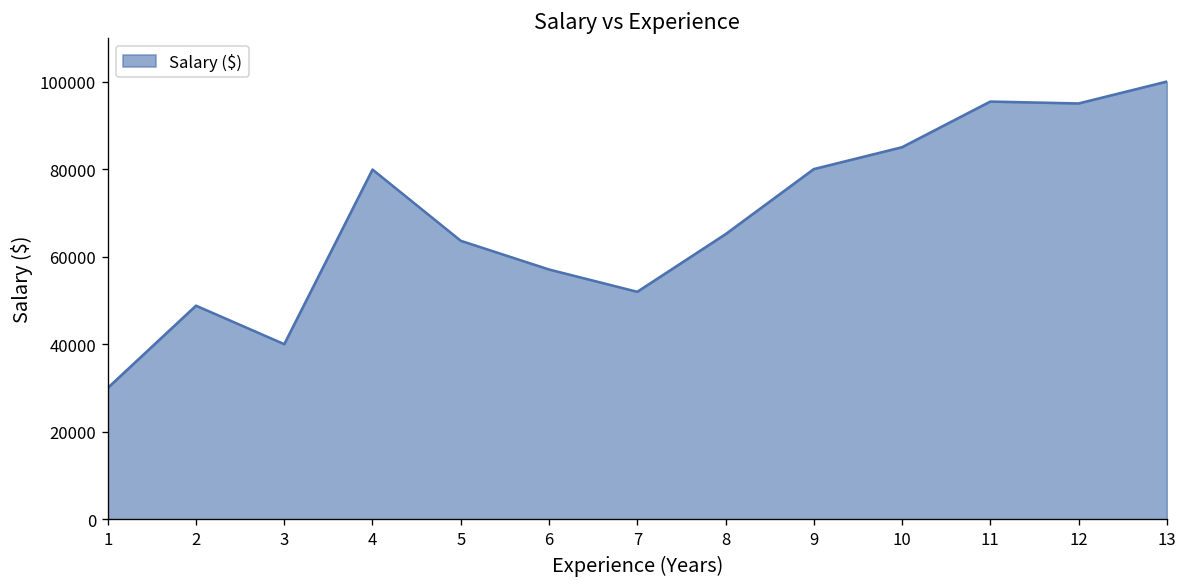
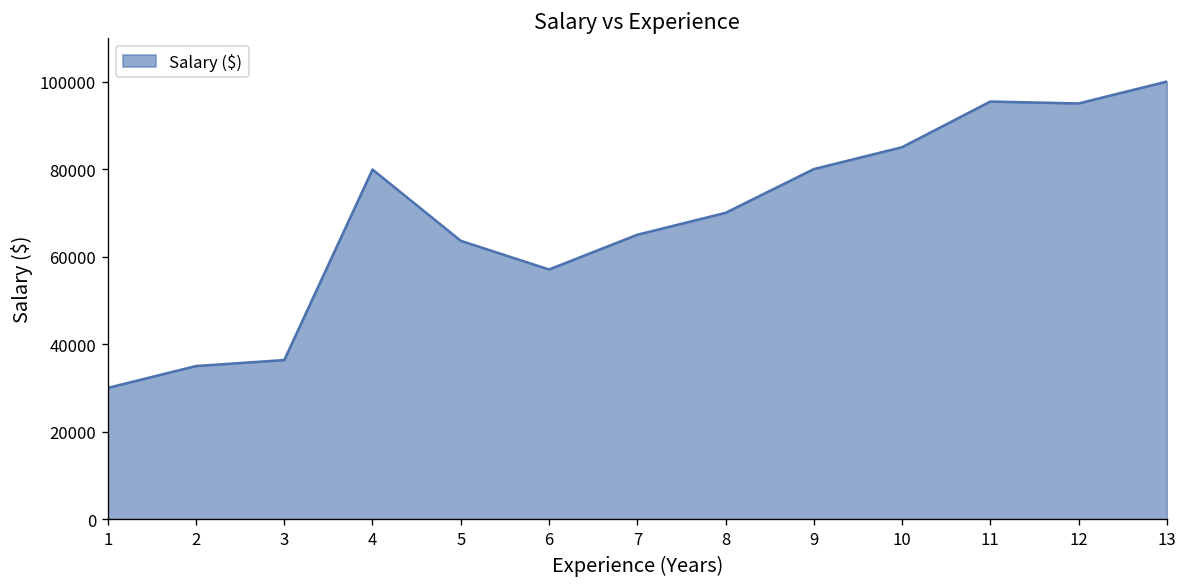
2: 49000 -> 35000
3: 40000 -> 36000
7: 52000 -> 65000
8: 65000 -> 70000
